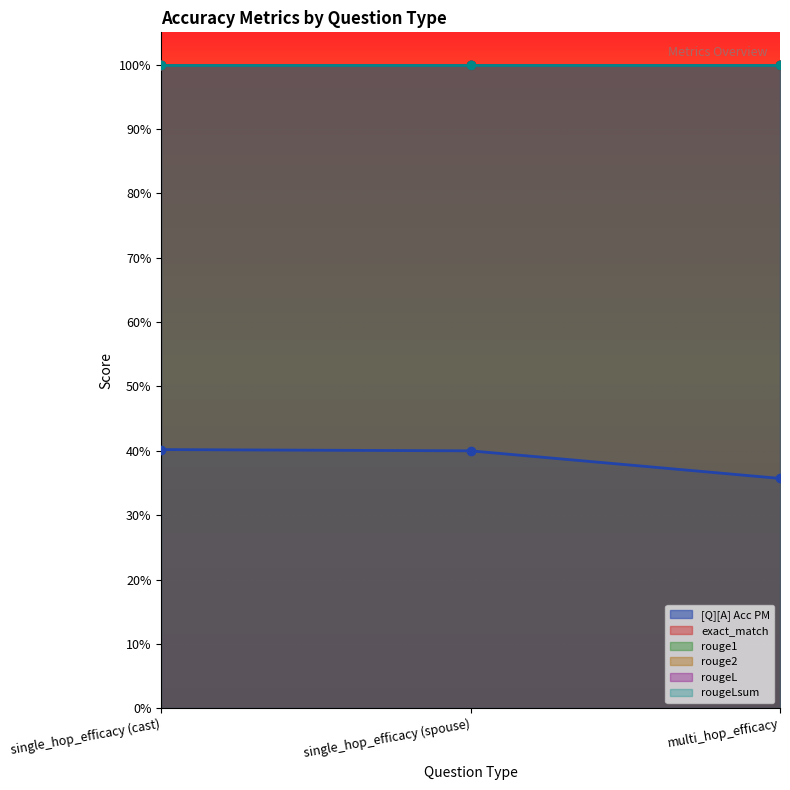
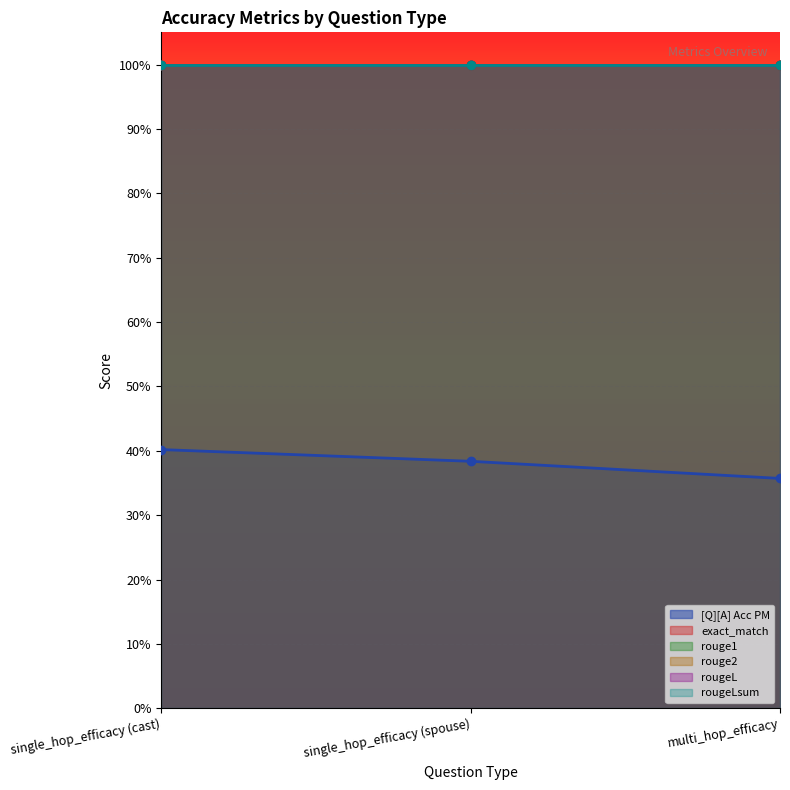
[Q][A] Acc PM, single_hop_efficacy (spouse): 40% -> 38%
